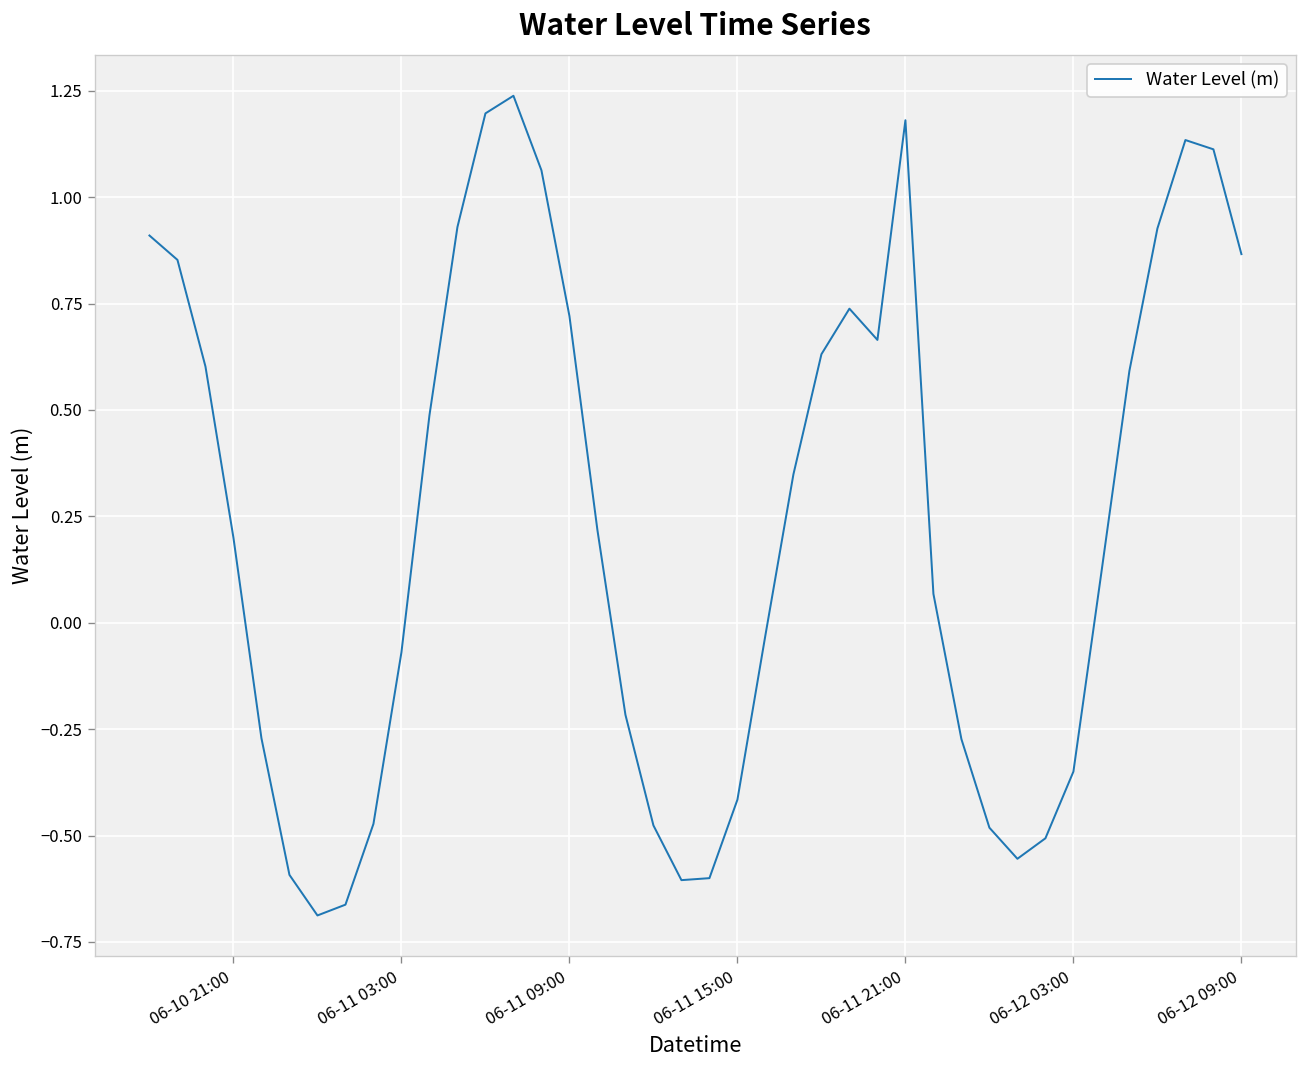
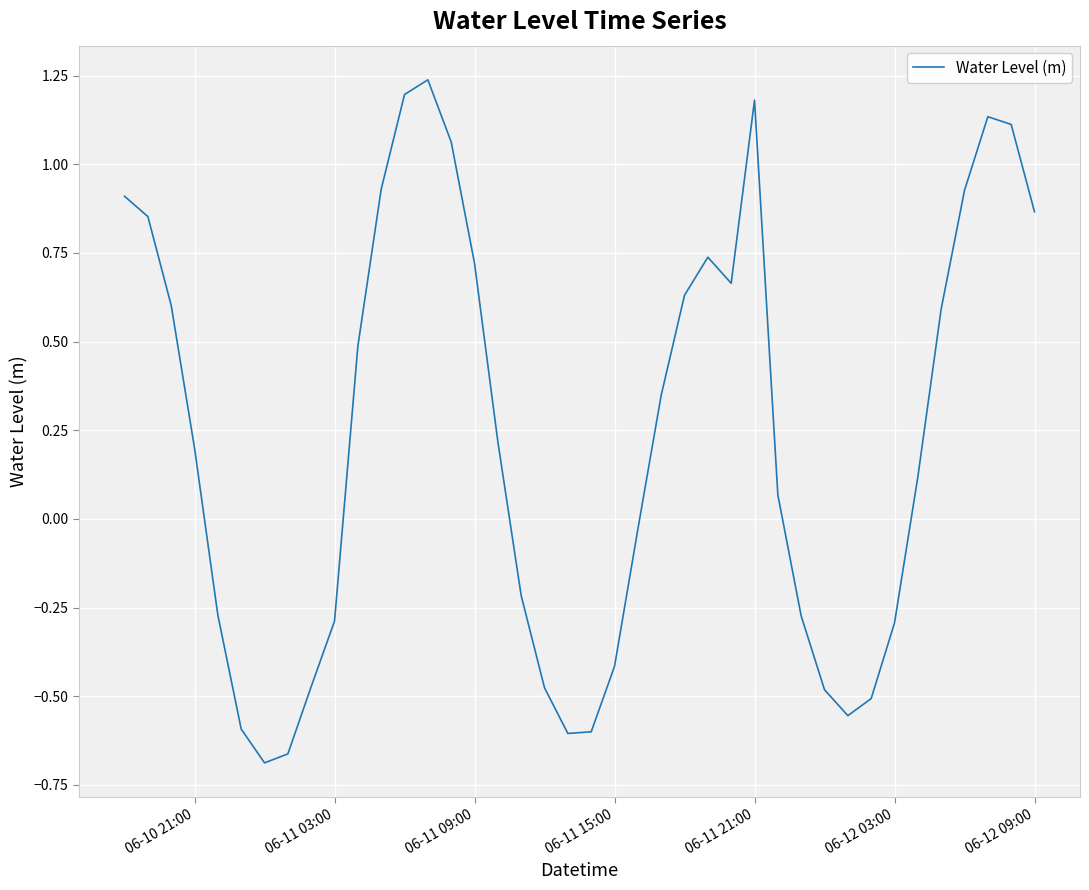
06-11 03:00: -0.07 -> -0.29
06-12 03:00: -0.35 -> -0.29
